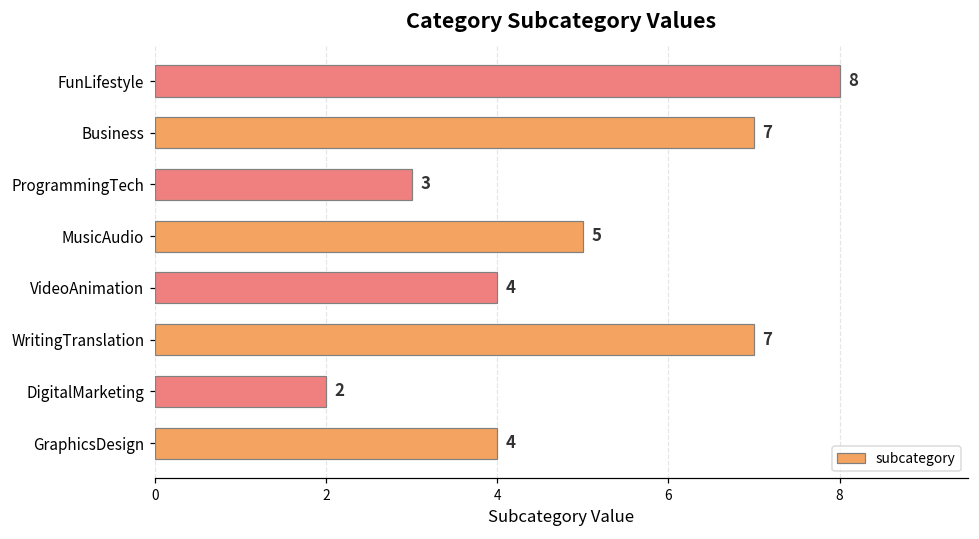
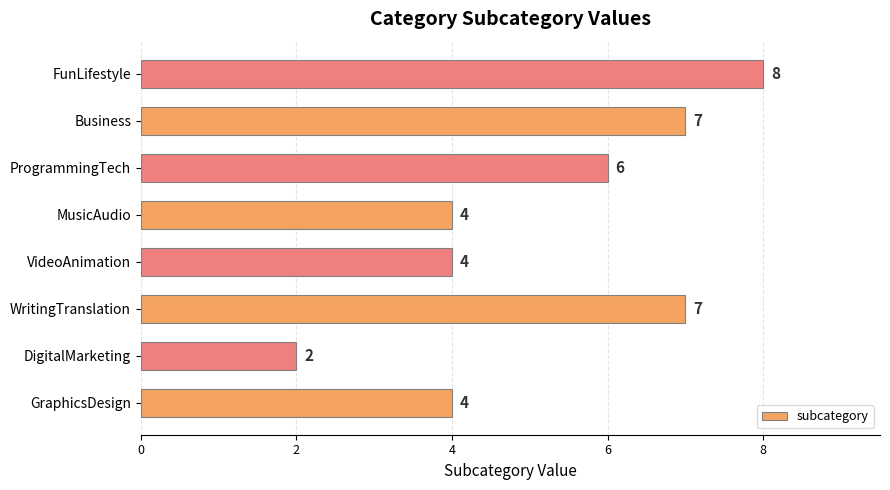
ProgrammingTech: 3 -> 6
MusicAudio: 5 -> 4
